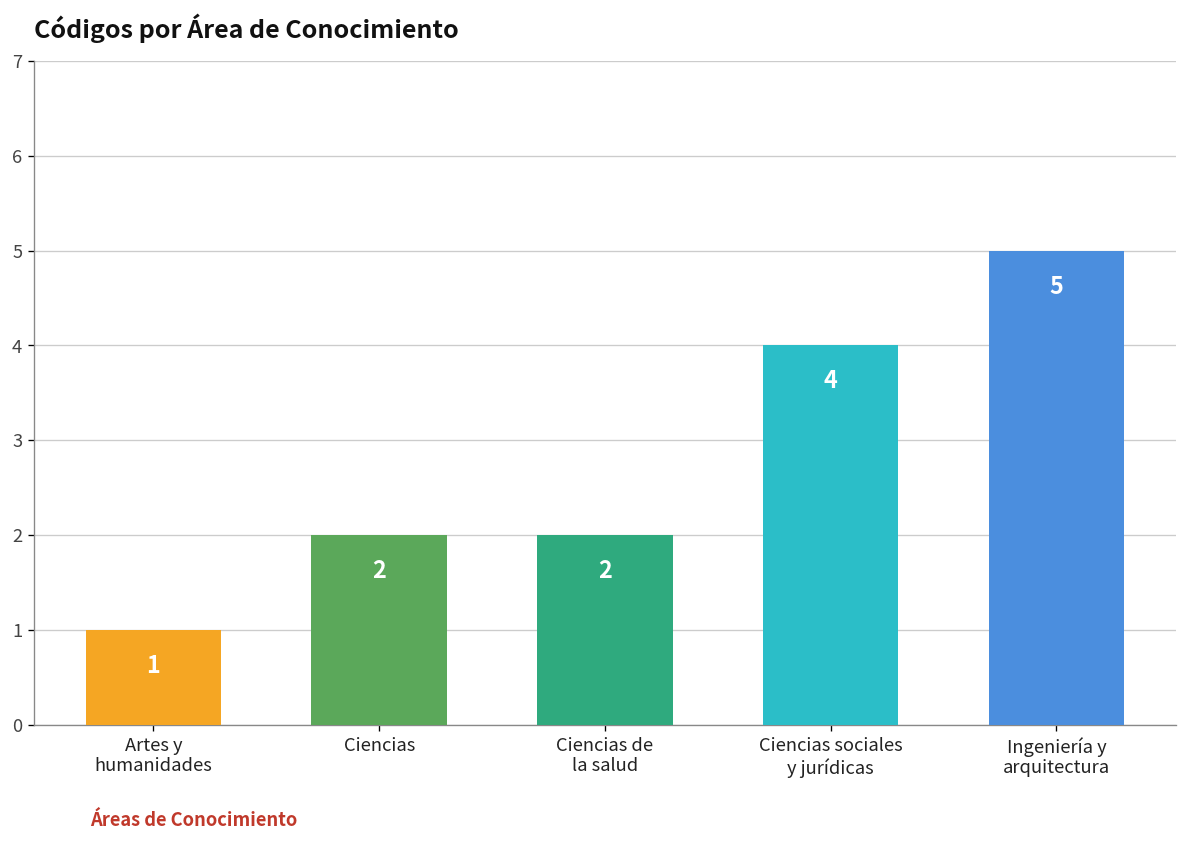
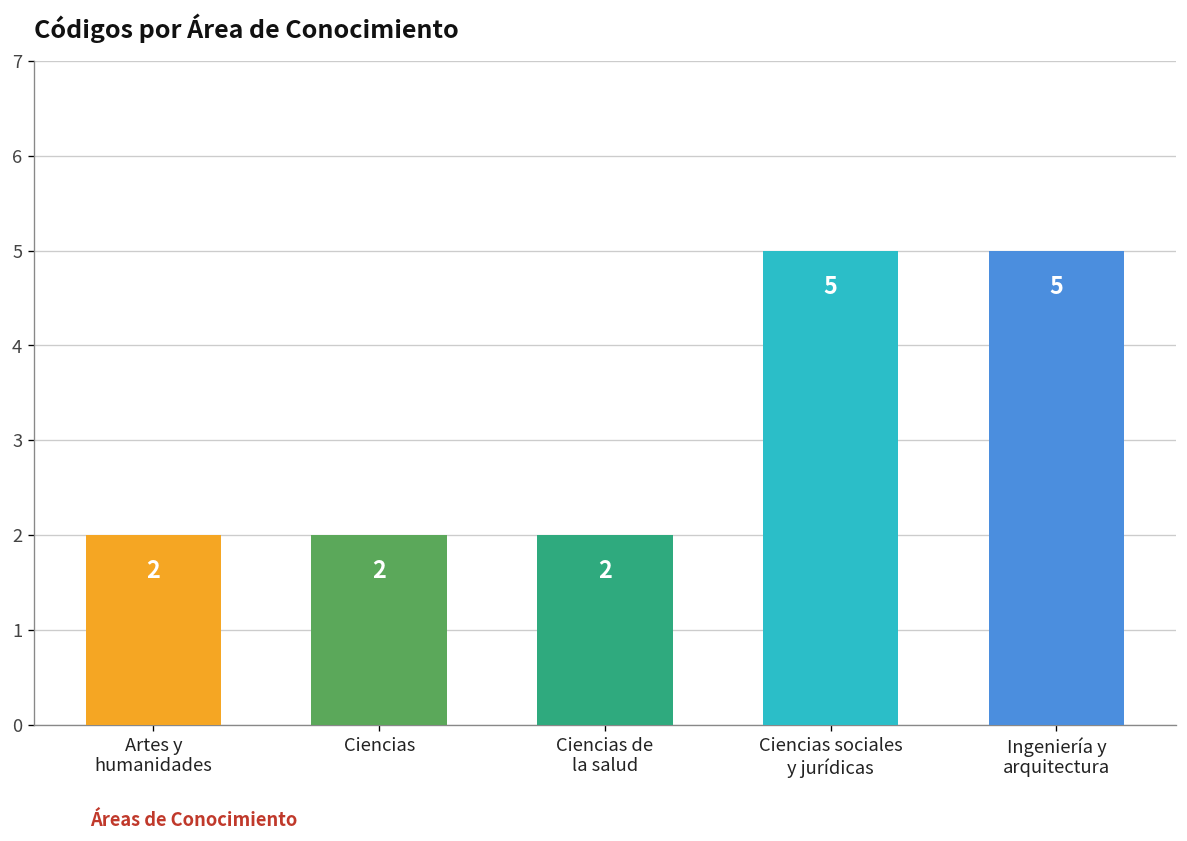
Artes y humanidades: 1 -> 2
Ciencias sociales y jurídicas: 4 -> 5
